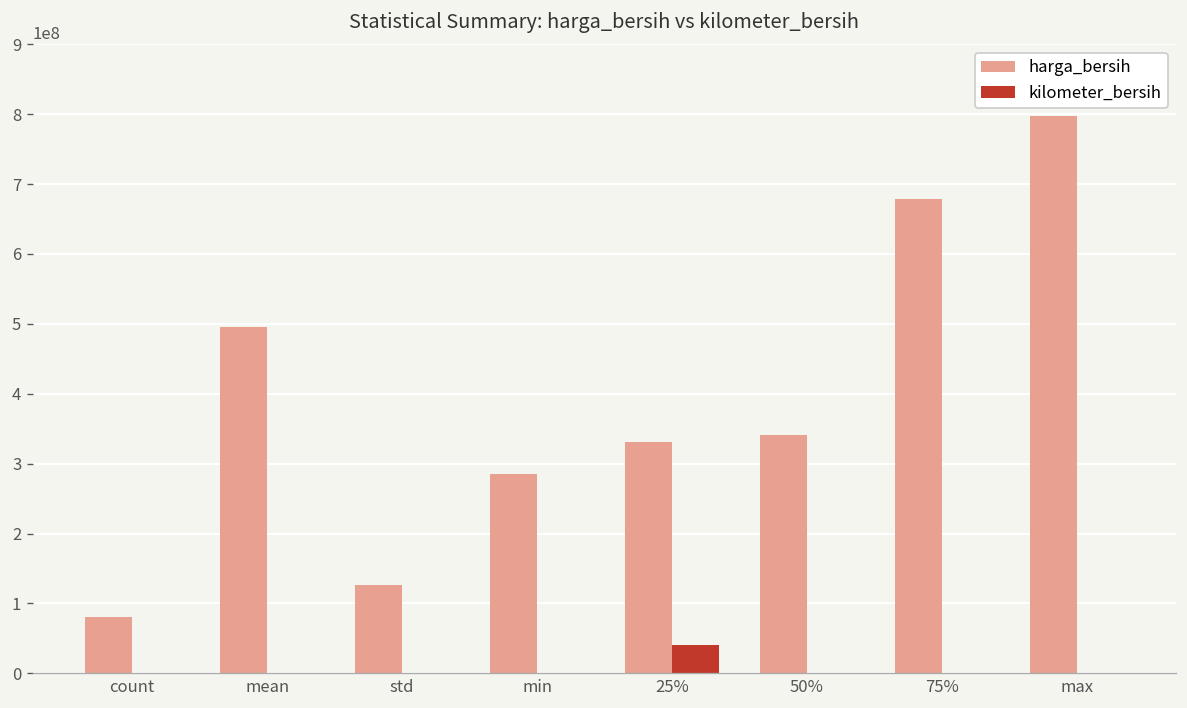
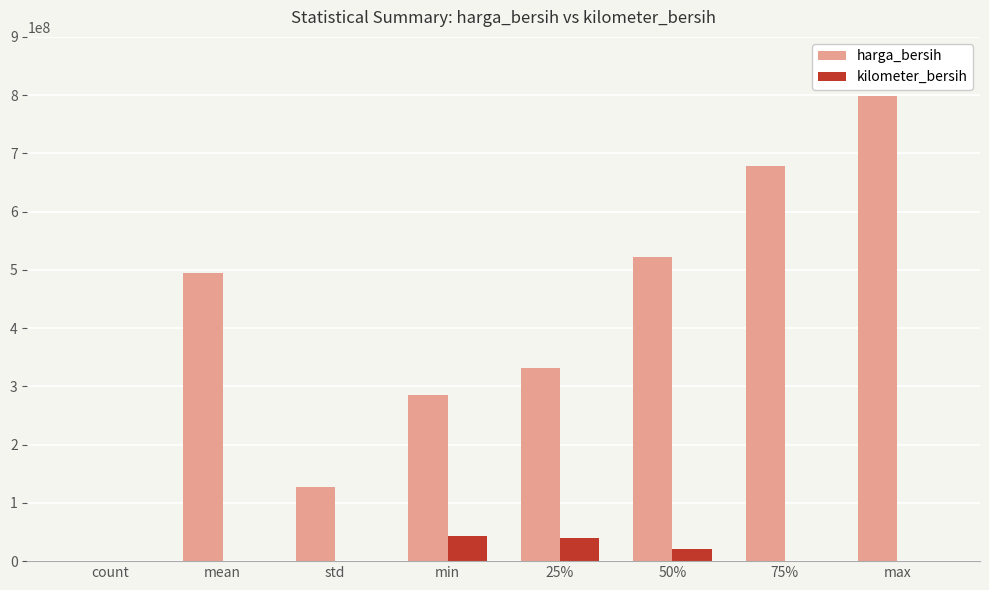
harga_bersih, count: 80000000 -> 0
kilometer_bersih, min: 0 -> 40000000
harga_bersih, 50%: 340000000 -> 520000000
kilometer_bersih, 50%: 0 -> 20000000
